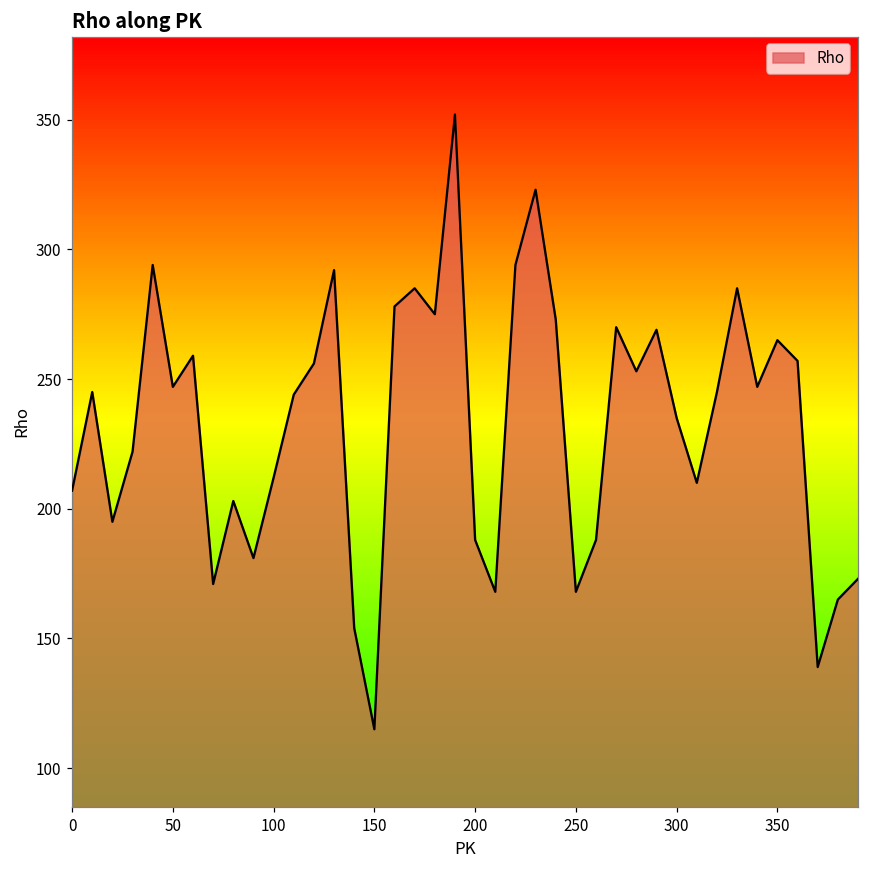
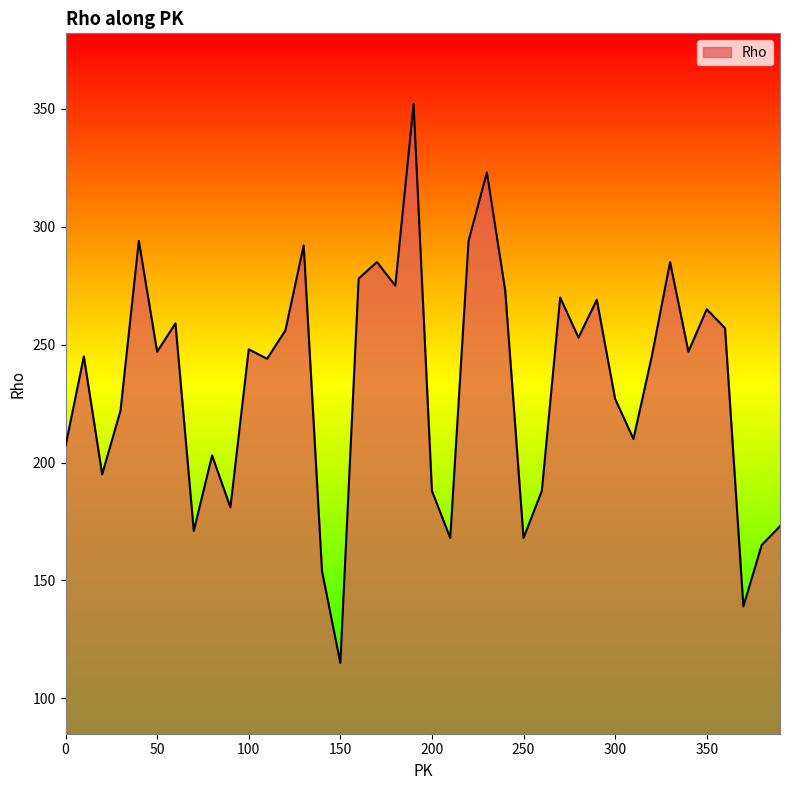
100: 212 -> 248
300: 235 -> 227
